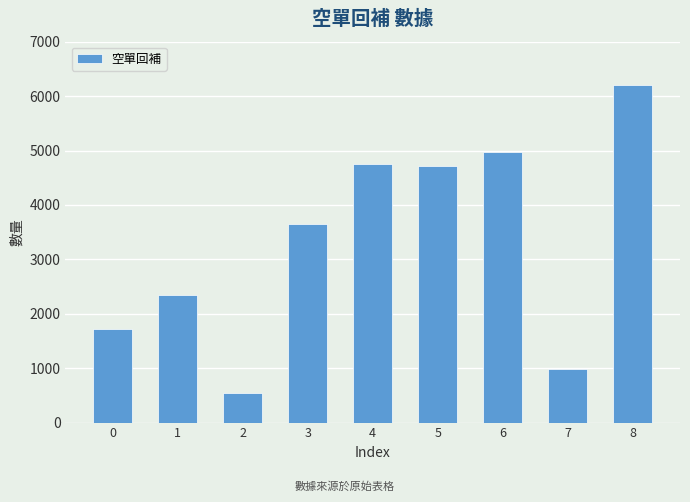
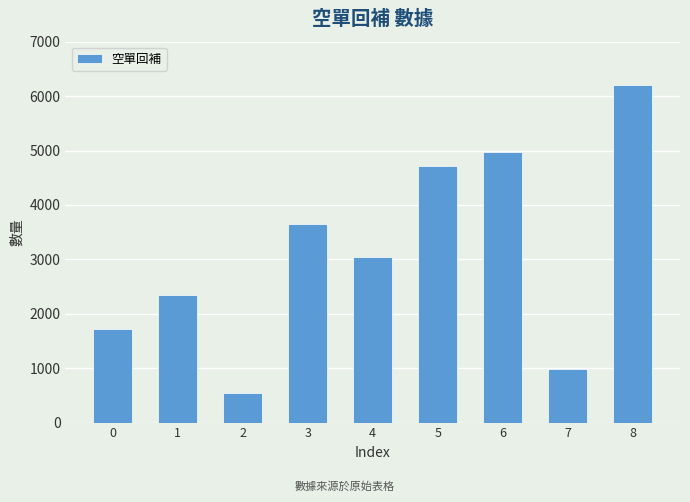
4: 4800 -> 3000
